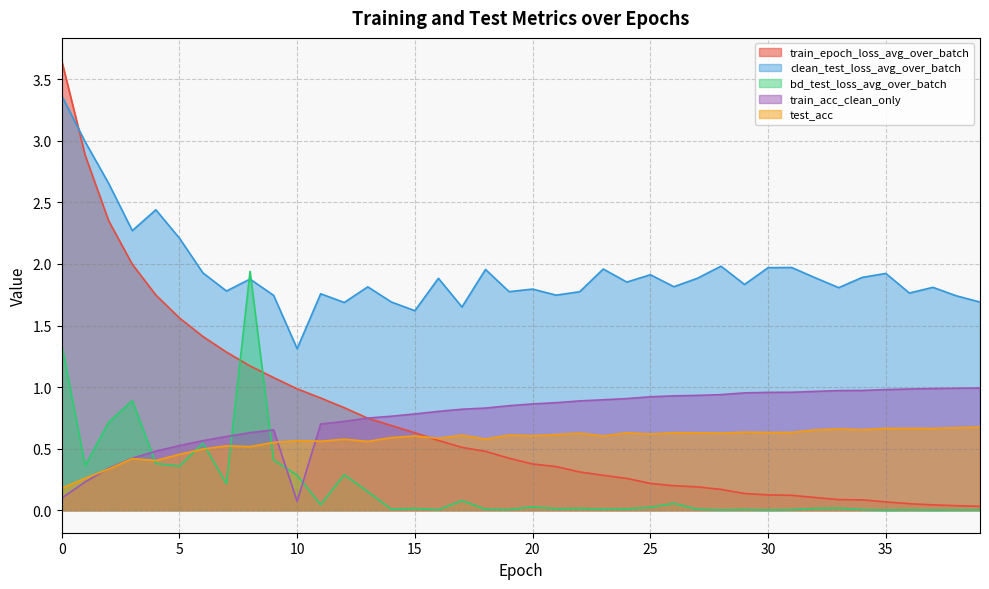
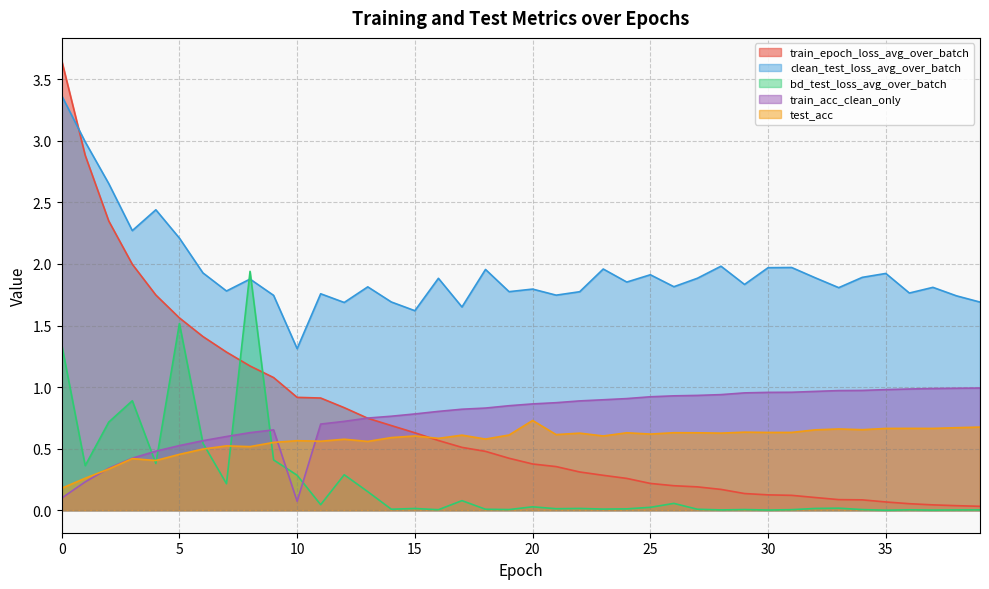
bd_test_loss_avg_over_batch, 5: 0.36 -> 1.52
train_epoch_loss_avg_over_batch, 10: 0.99 -> 0.92
test_acc, 20: 0.61 -> 0.73
